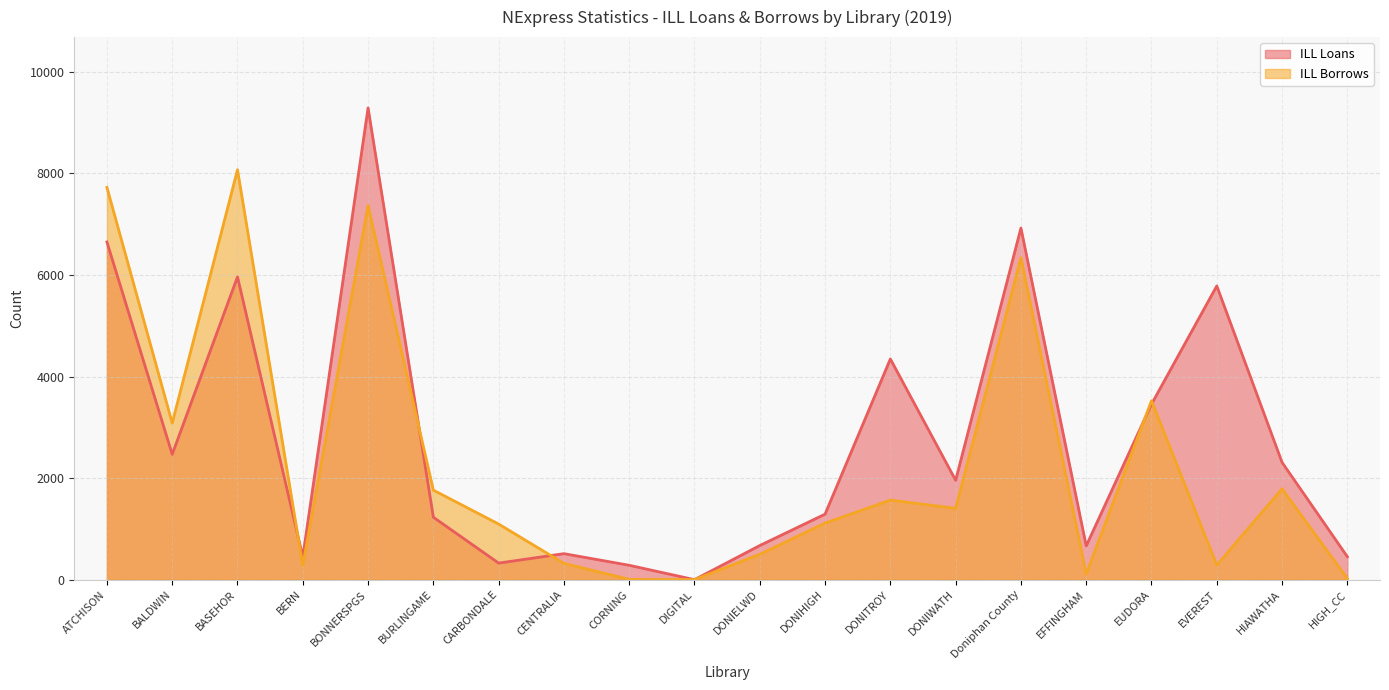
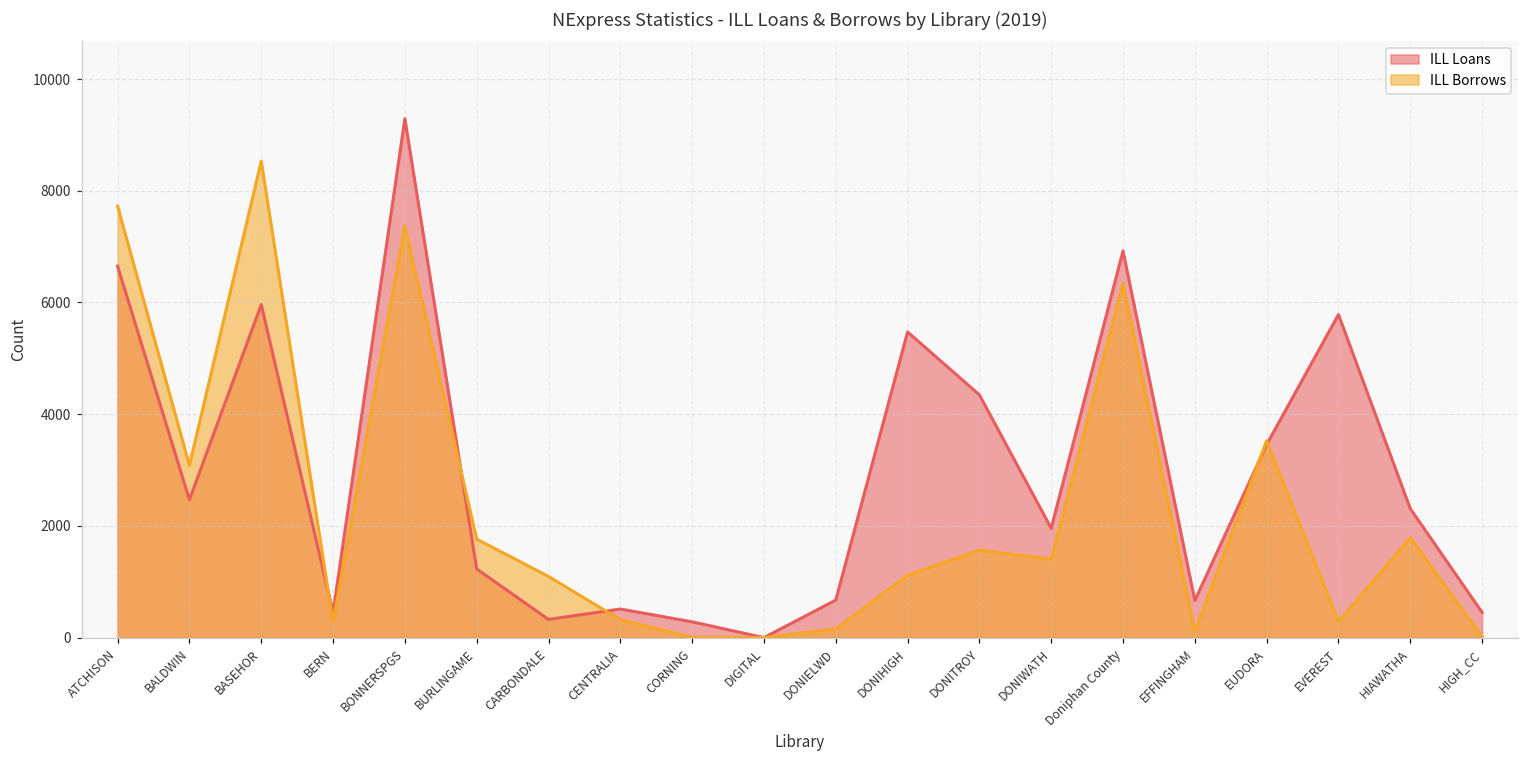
ILL Borrows, BASEHOR: 8100 -> 8500
ILL Borrows, DONIELWD: 500 -> 200
ILL Loans, DONIHIGH: 1300 -> 5500
